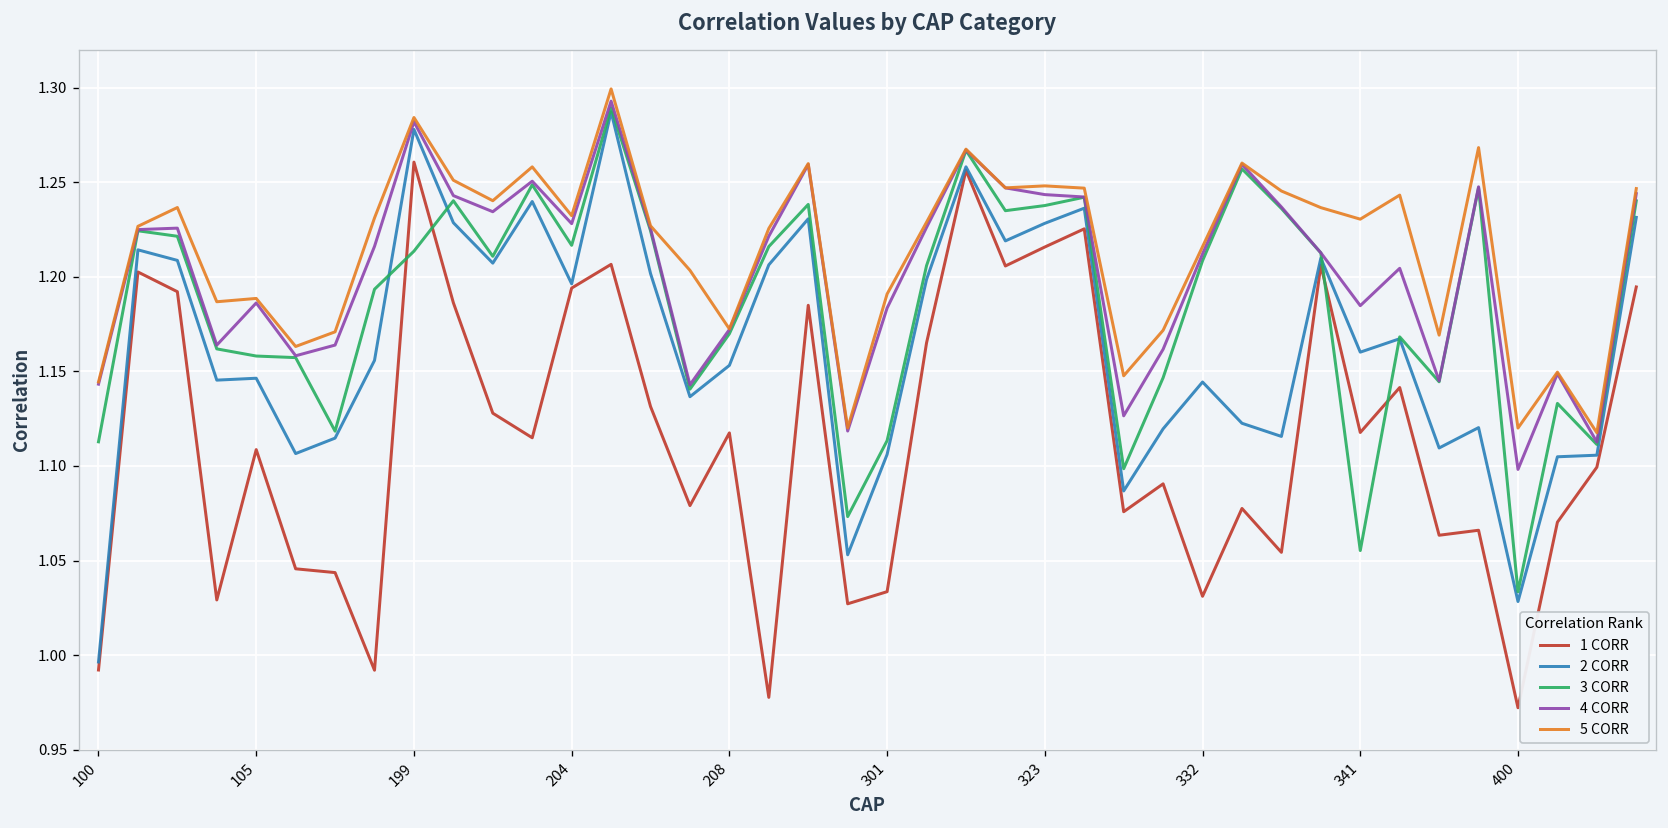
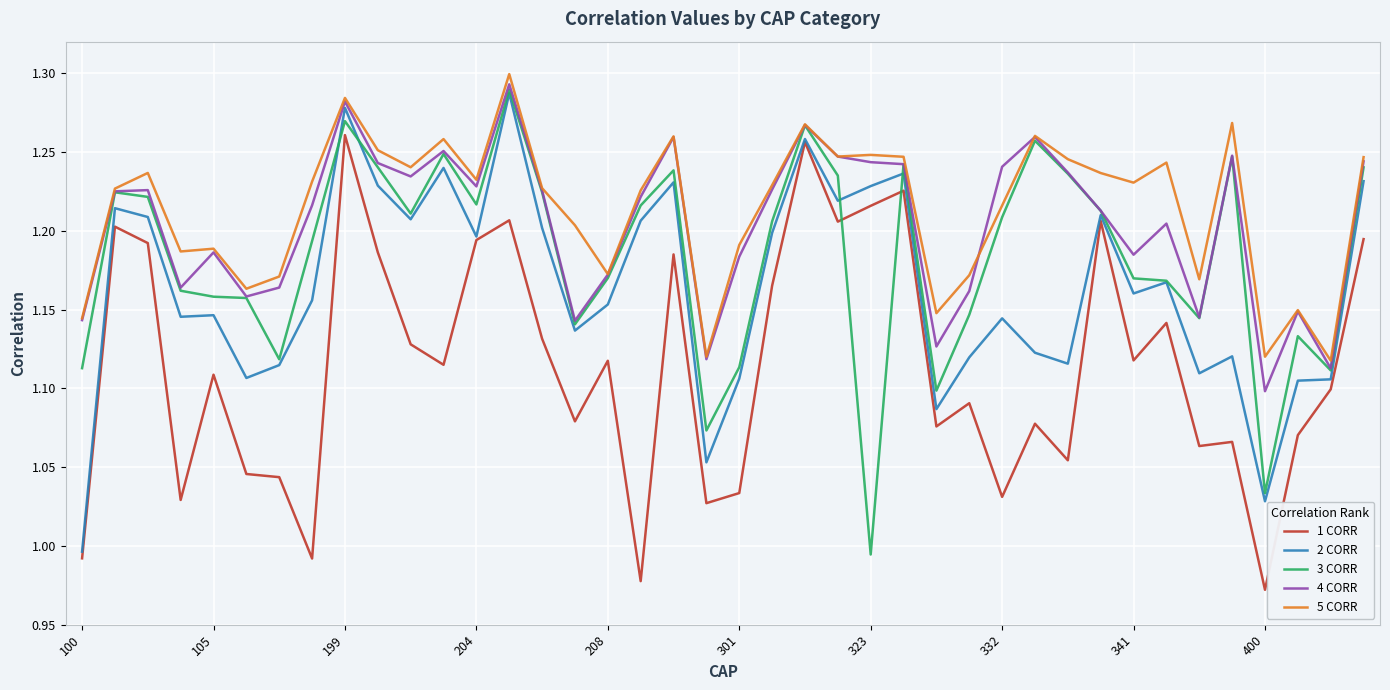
3 CORR, 199: 1.214 -> 1.270
3 CORR, 323: 1.238 -> 0.995
4 CORR, 332: 1.212 -> 1.241
3 CORR, 341: 1.055 -> 1.170
